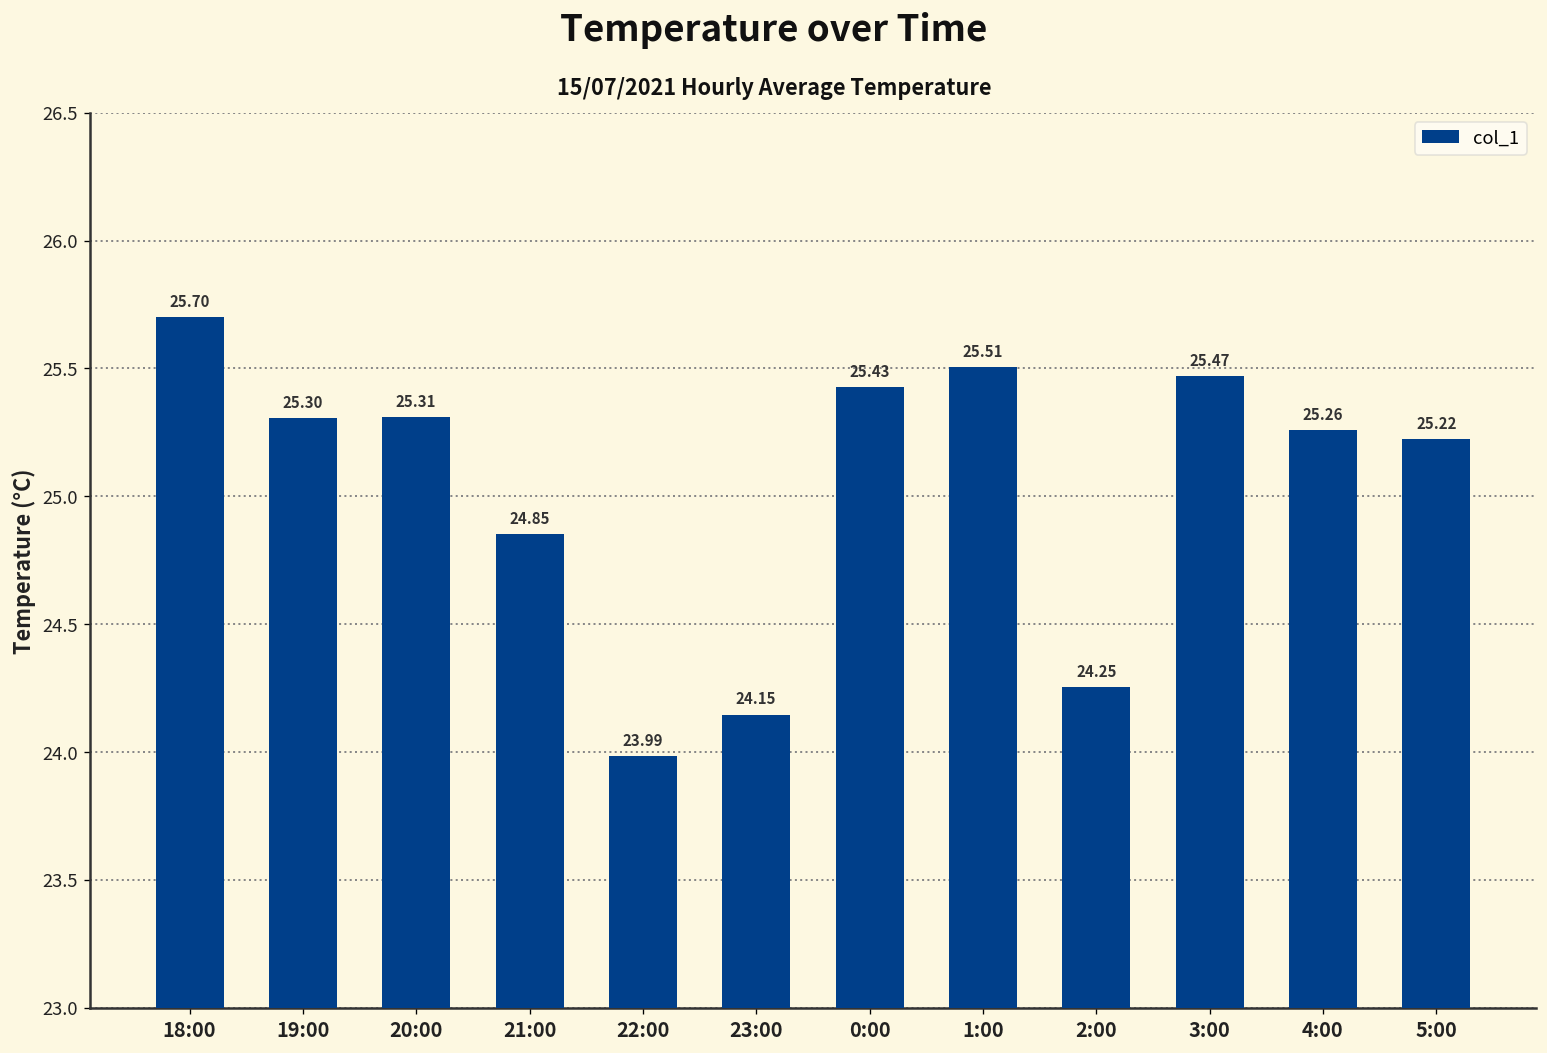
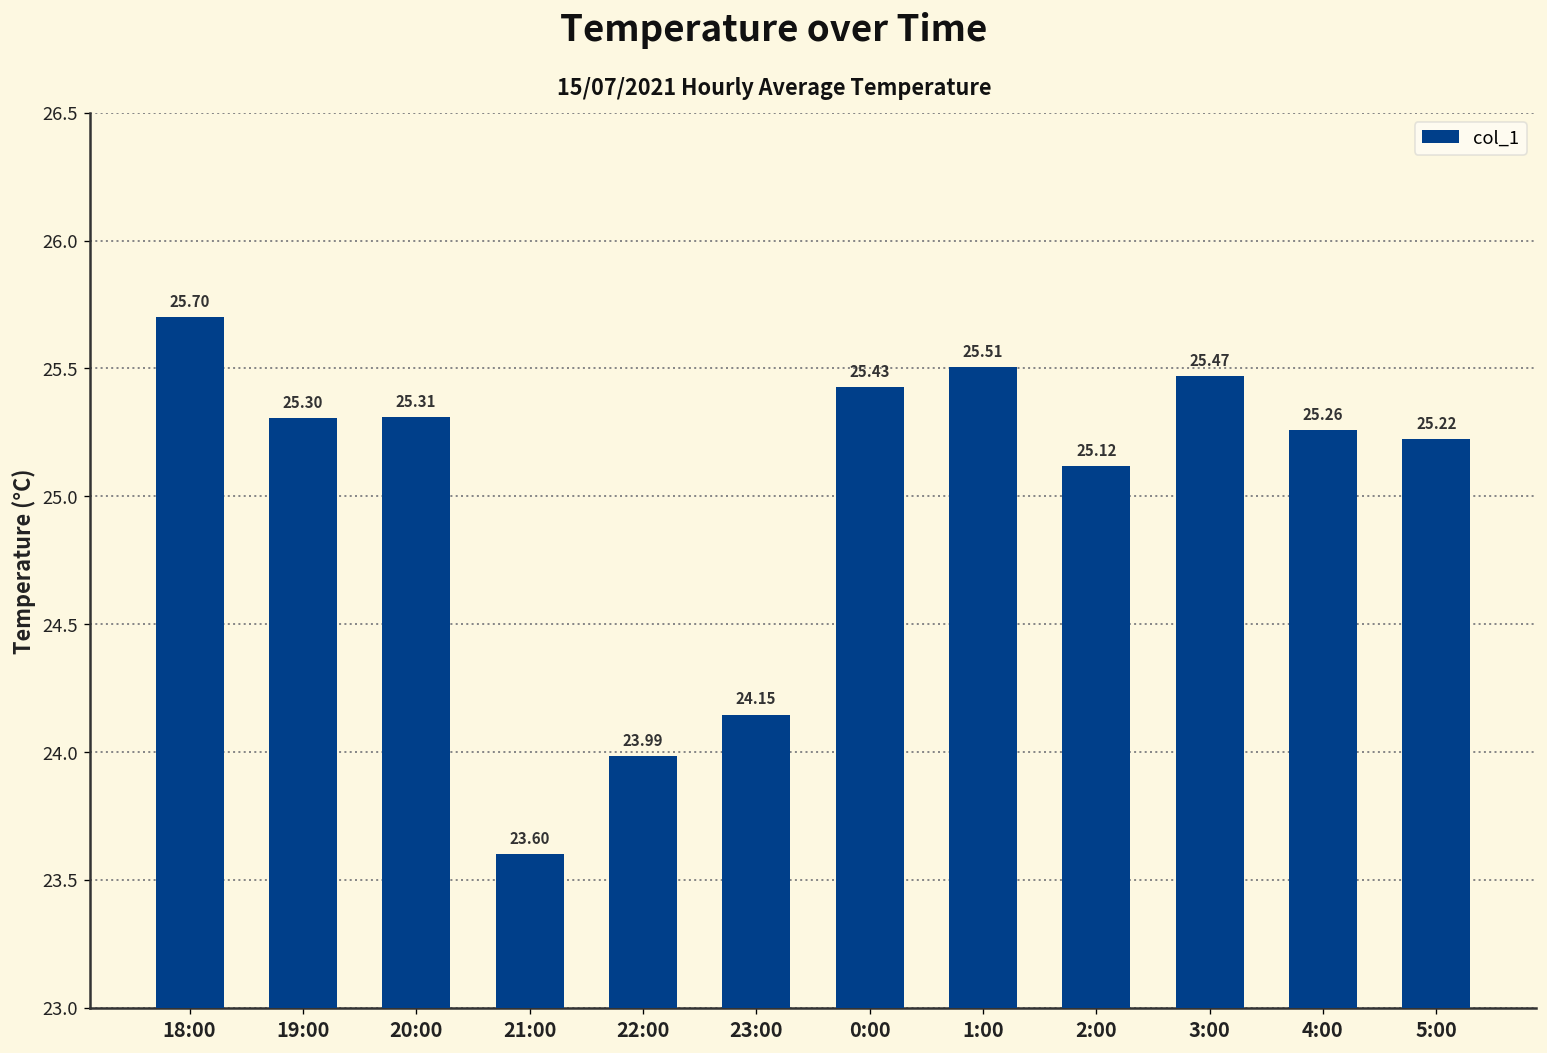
21:00: 24.85 -> 23.60
2:00: 24.25 -> 25.12
